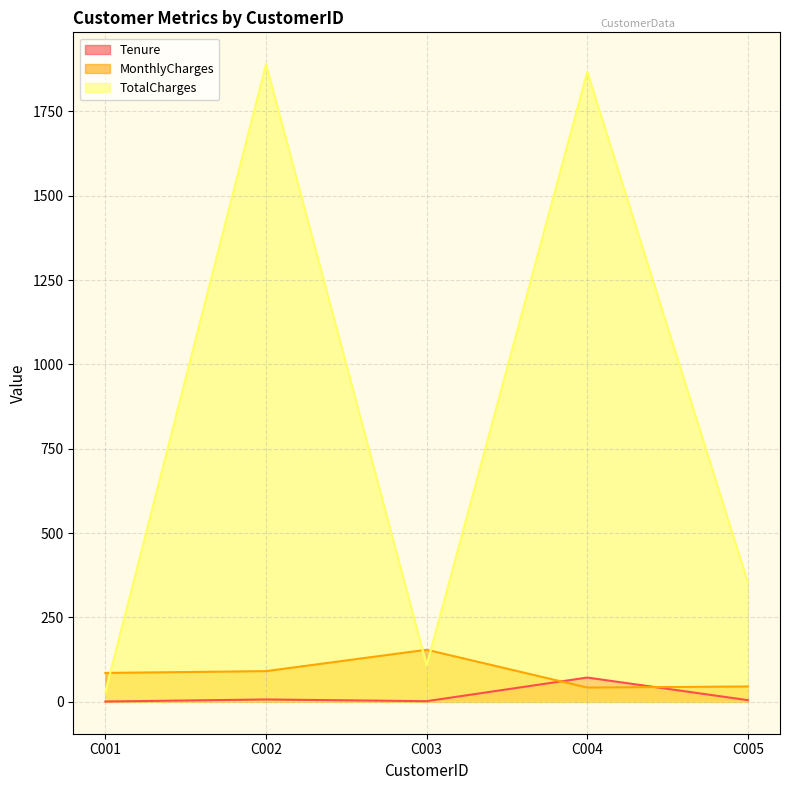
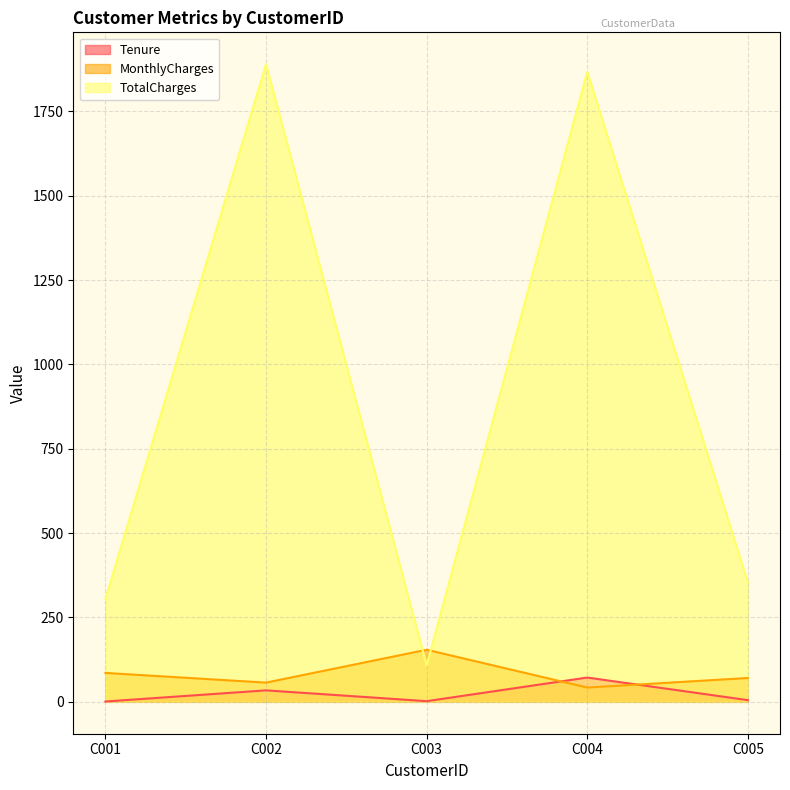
TotalCharges, C001: 30 -> 310
Tenure, C002: 10 -> 30
MonthlyCharges, C002: 90 -> 60
MonthlyCharges, C005: 50 -> 70
